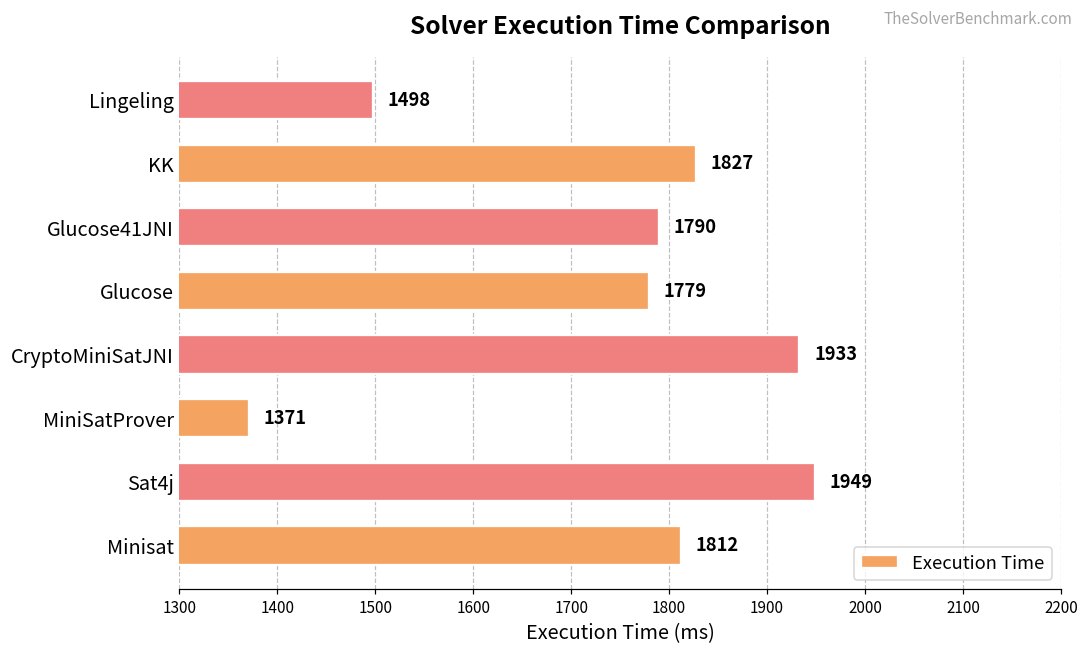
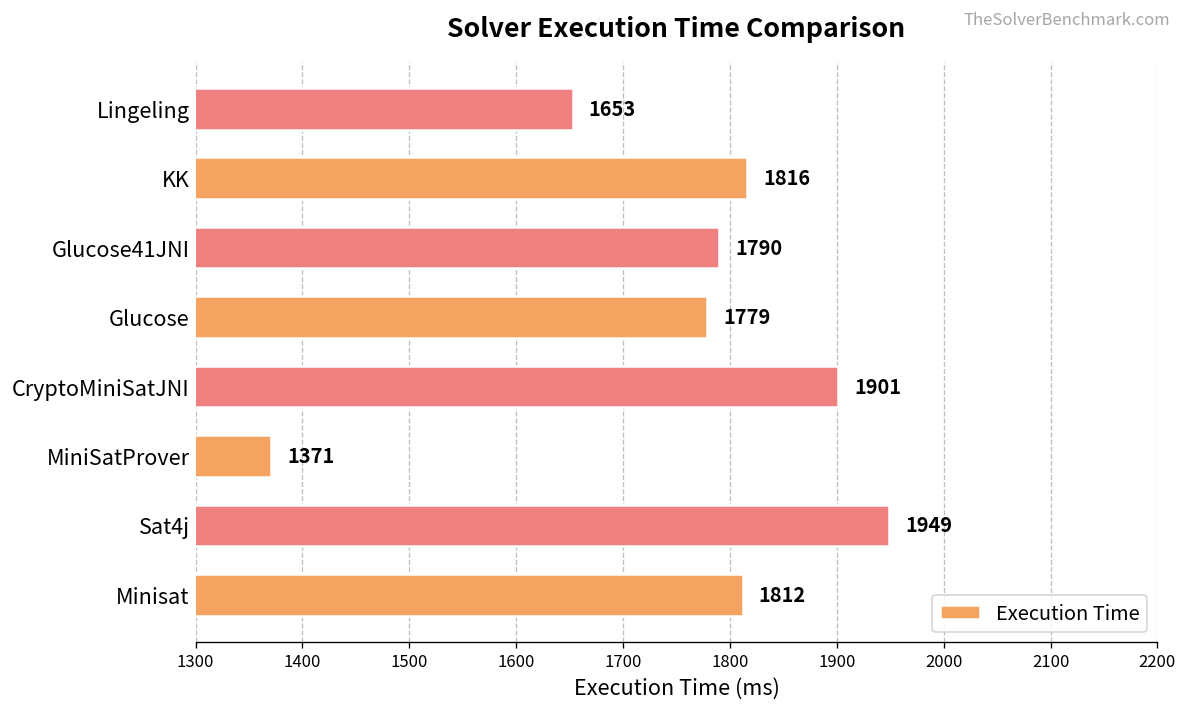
Lingeling: 1498 -> 1653
KK: 1827 -> 1816
CryptoMiniSatJNI: 1933 -> 1901
